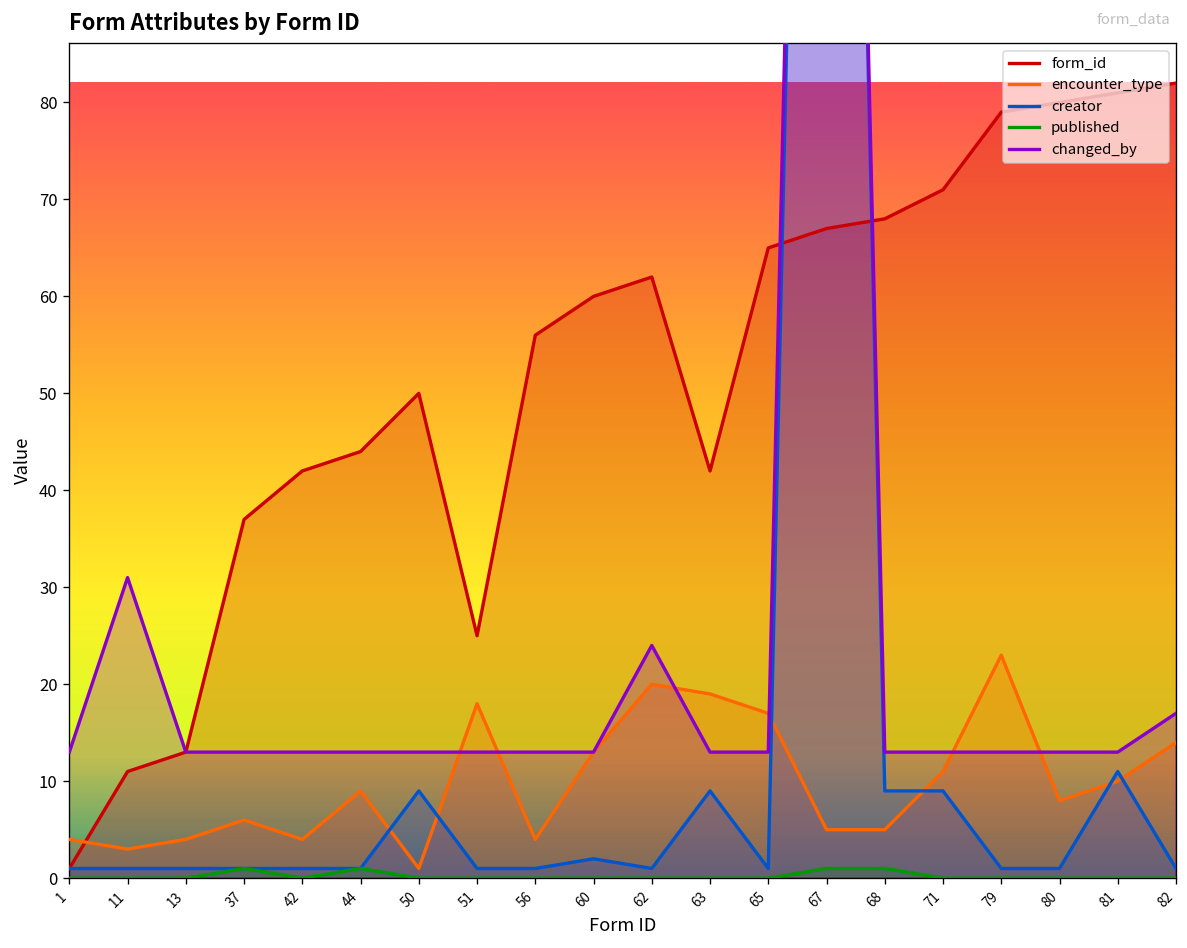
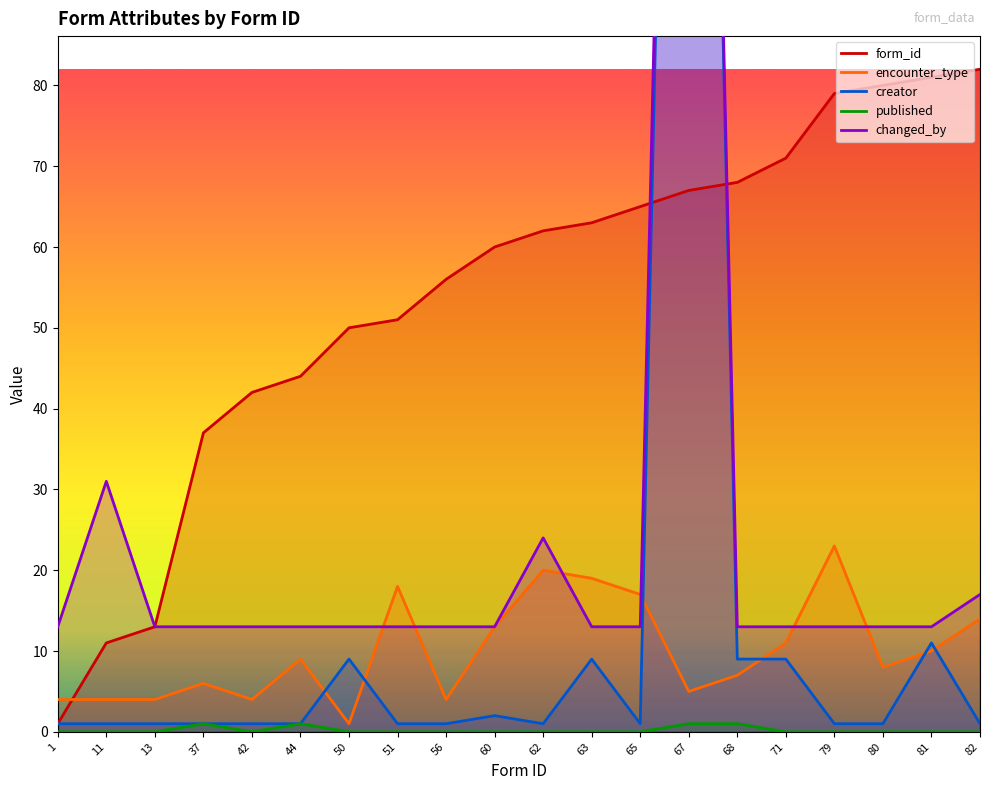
encounter_type, 11: 3 -> 4
form_id, 51: 25 -> 51
form_id, 63: 42 -> 63
encounter_type, 68: 5 -> 7
